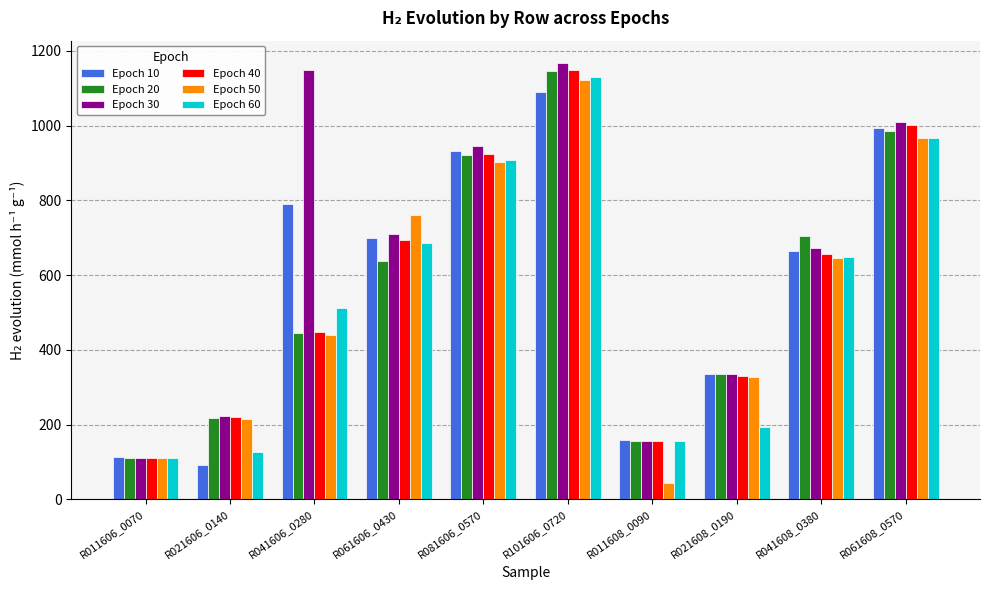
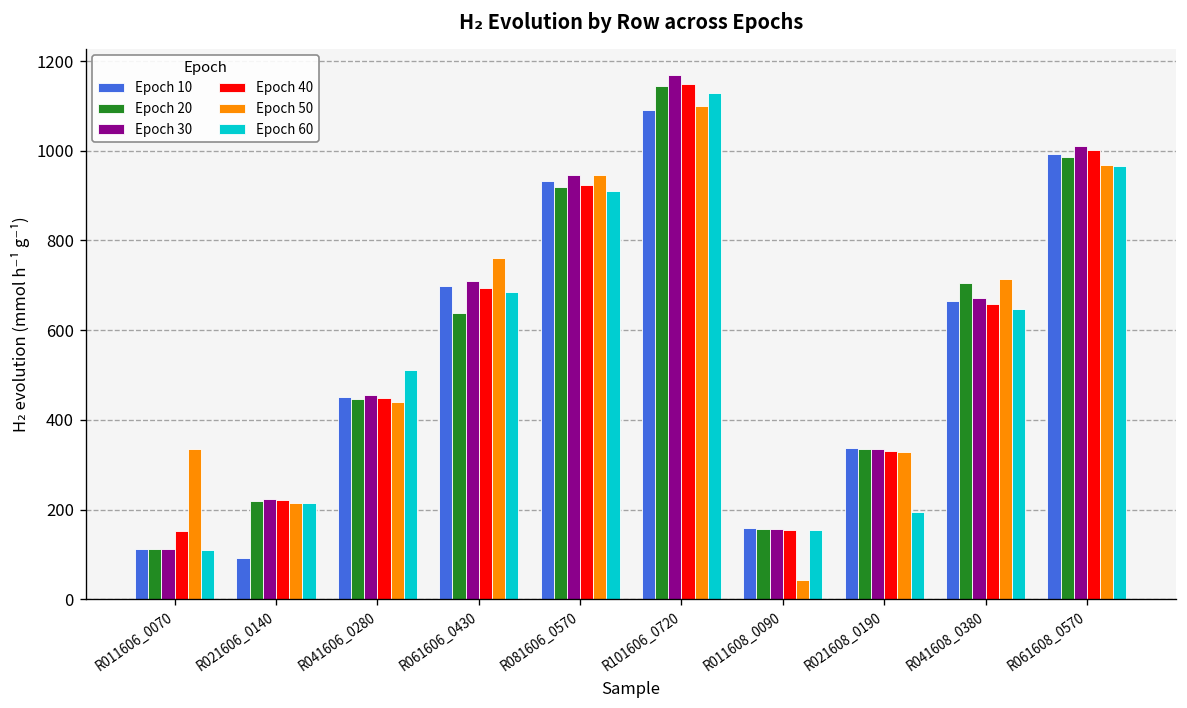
Epoch 40, R011606_0070: 110 -> 150
Epoch 50, R011606_0070: 110 -> 340
Epoch 60, R021606_0140: 130 -> 220
Epoch 10, R041606_0280: 790 -> 450
Epoch 30, R041606_0280: 1150 -> 460
Epoch 50, R081606_0570: 900 -> 950
Epoch 50, R101606_0720: 1120 -> 1100
Epoch 50, R041608_0380: 650 -> 720
